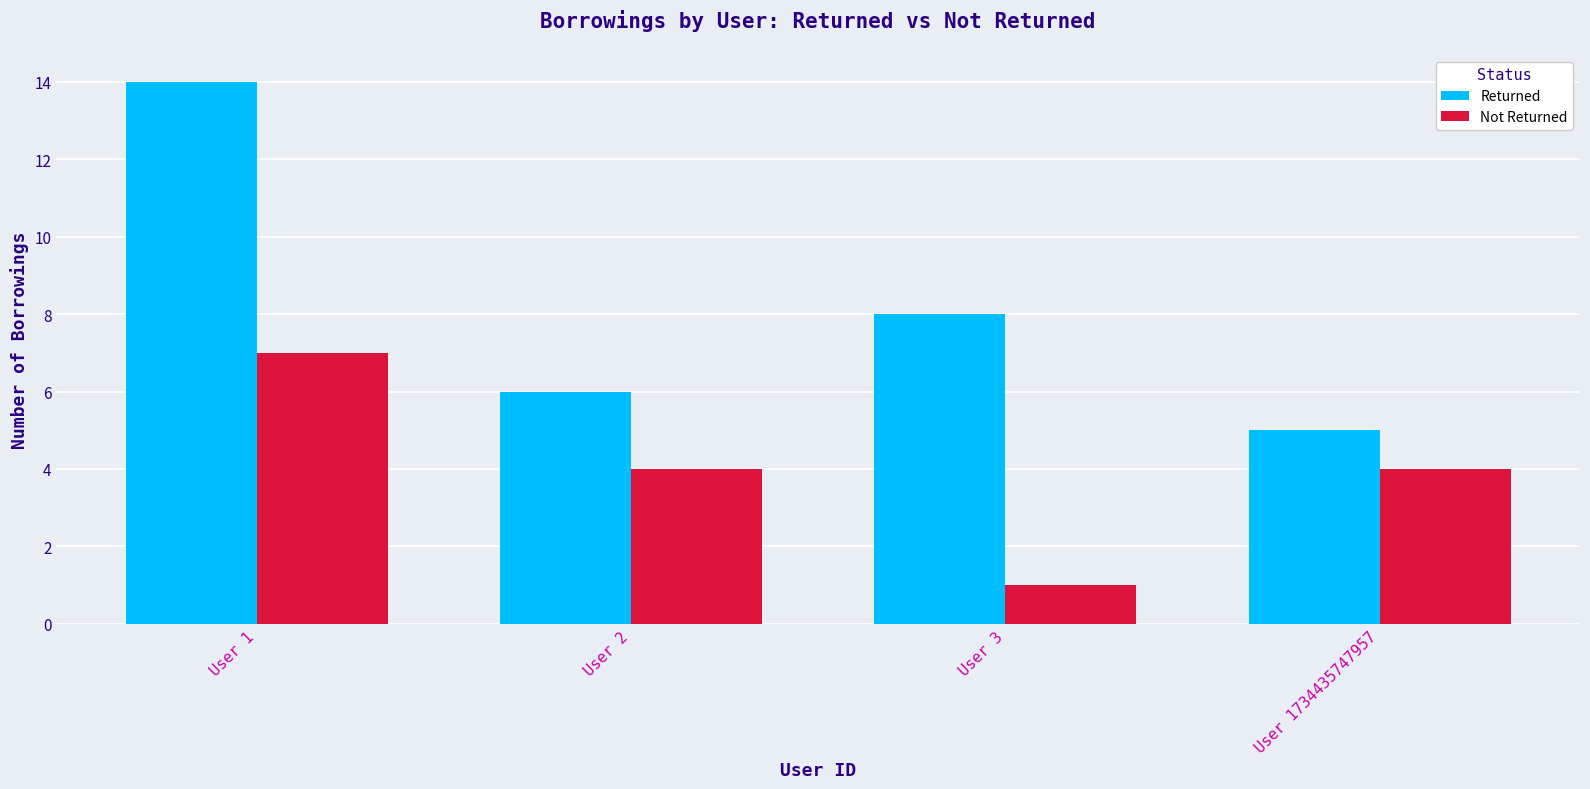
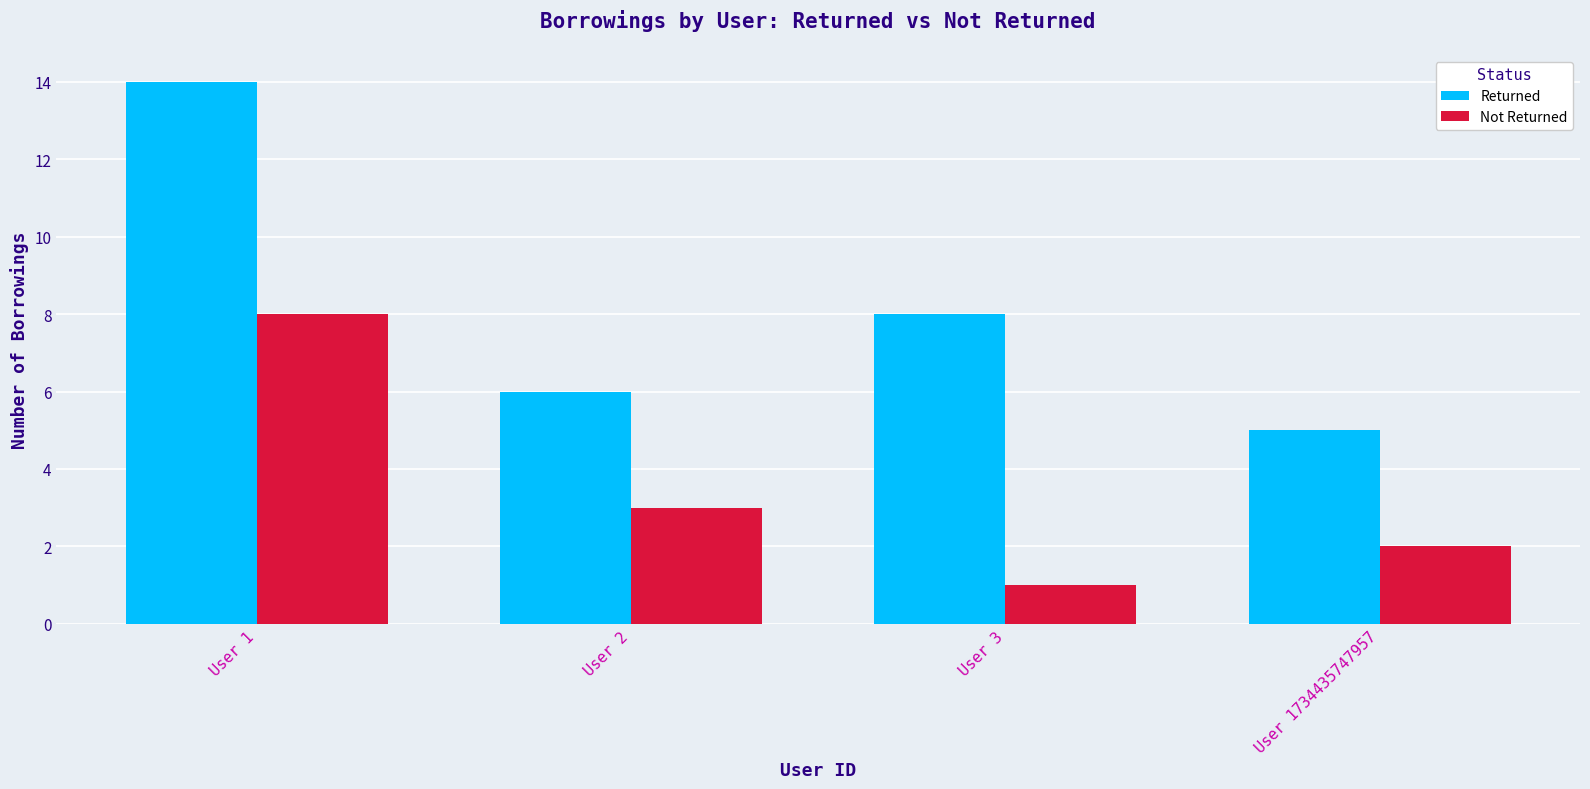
Not Returned, User 1: 7 -> 8
Not Returned, User 2: 4 -> 3
Not Returned, User 1734435747957: 4 -> 2
